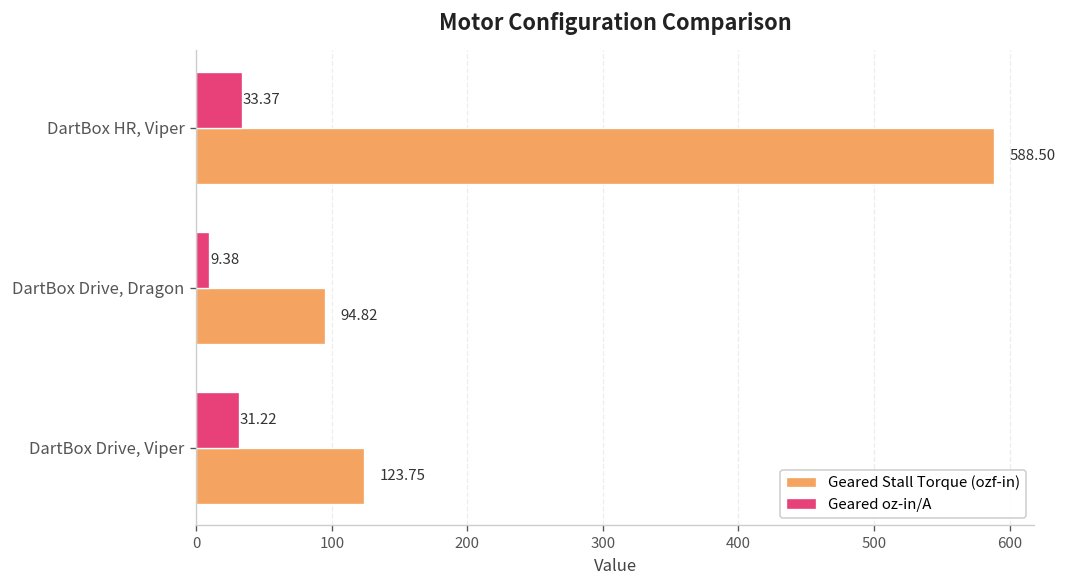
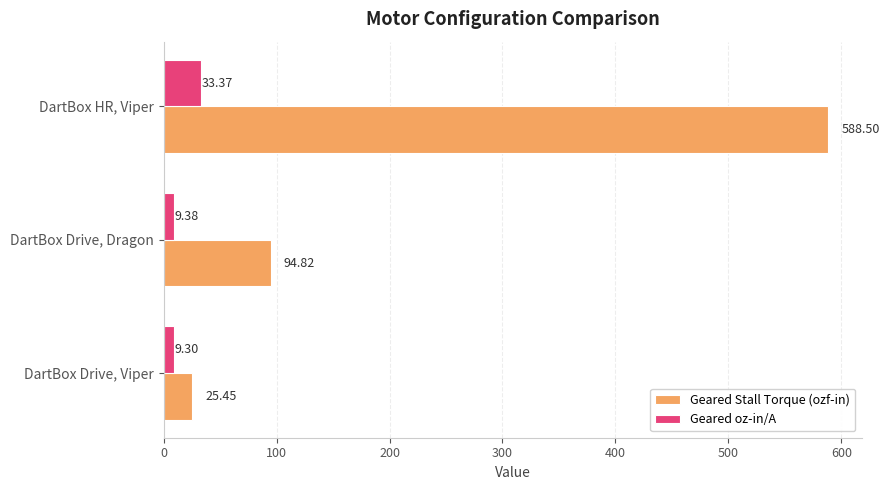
Geared oz-in/A, DartBox Drive, Viper: 31.22 -> 9.30
Geared Stall Torque (ozf-in), DartBox Drive, Viper: 123.75 -> 25.45
